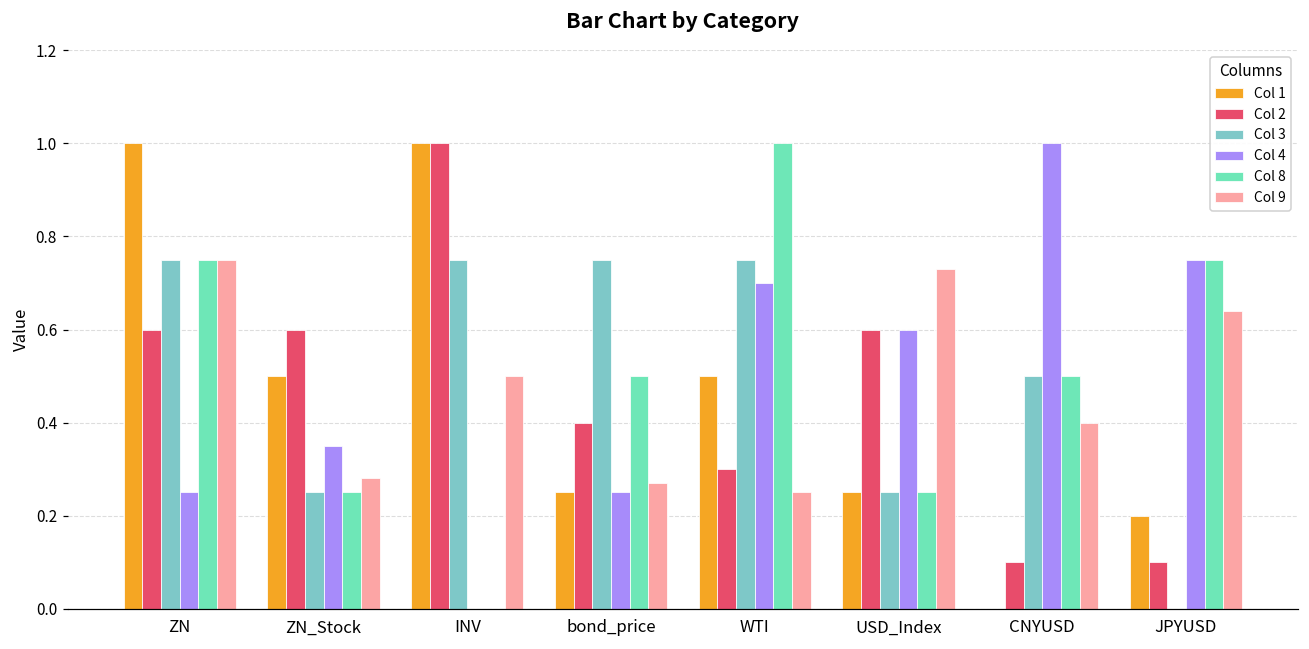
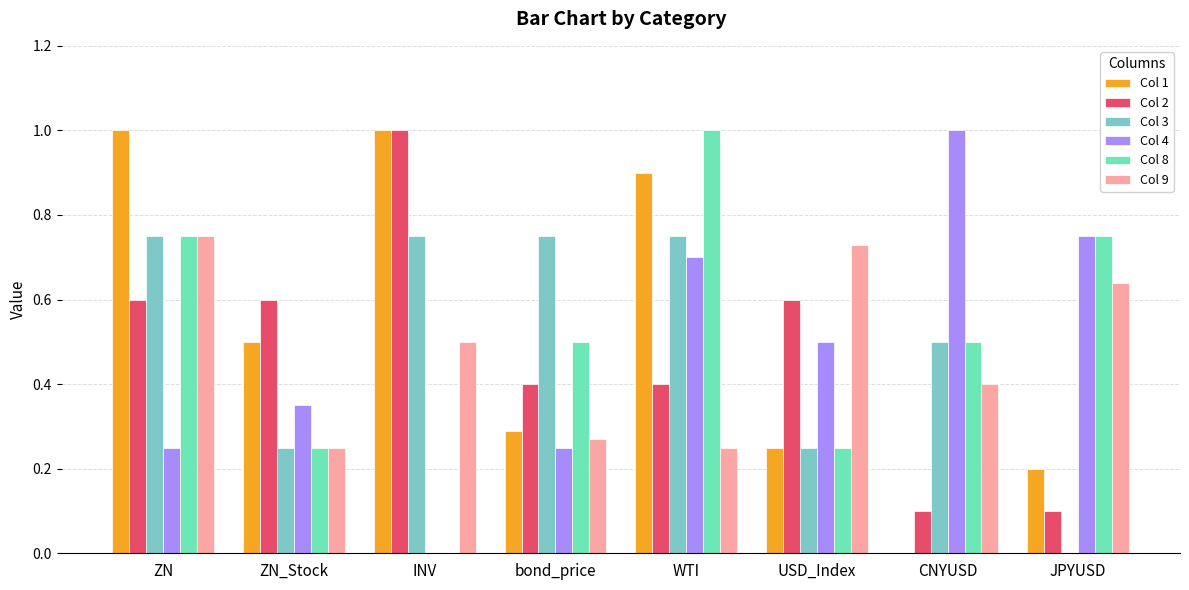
Col 9, ZN_Stock: 0.28 -> 0.25
Col 1, bond_price: 0.25 -> 0.29
Col 1, WTI: 0.5 -> 0.9
Col 2, WTI: 0.3 -> 0.4
Col 4, USD_Index: 0.6 -> 0.5
